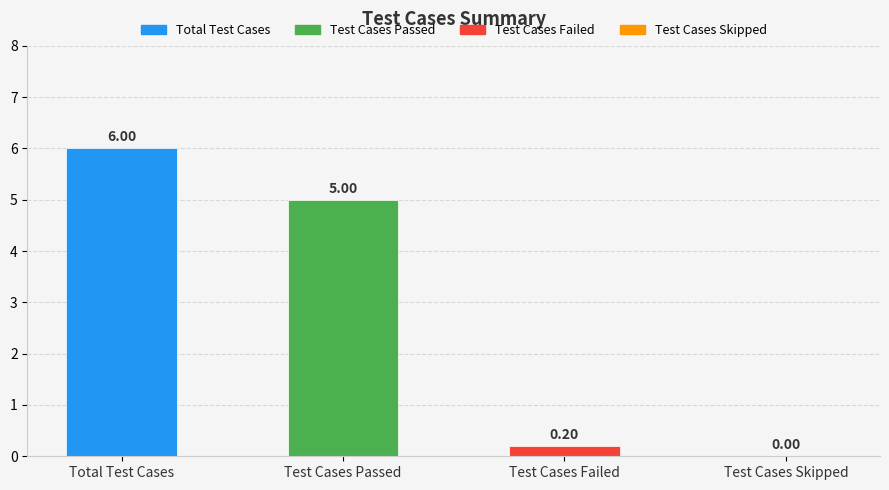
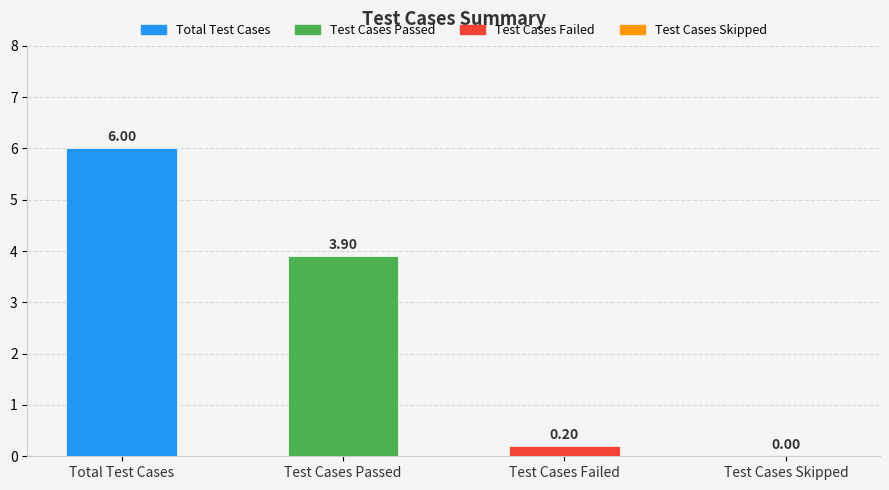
Test Cases Passed: 5.00 -> 3.90
